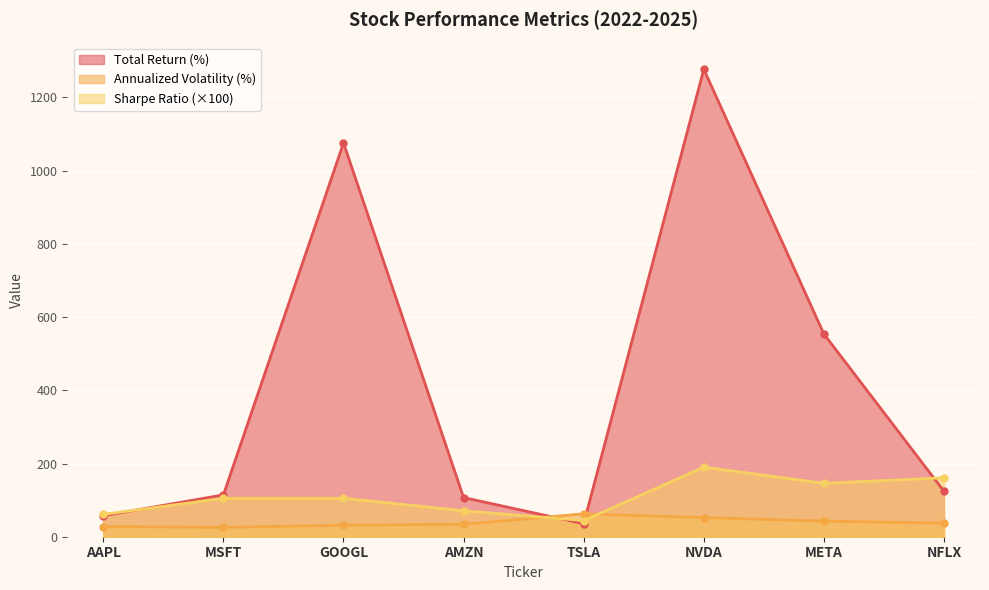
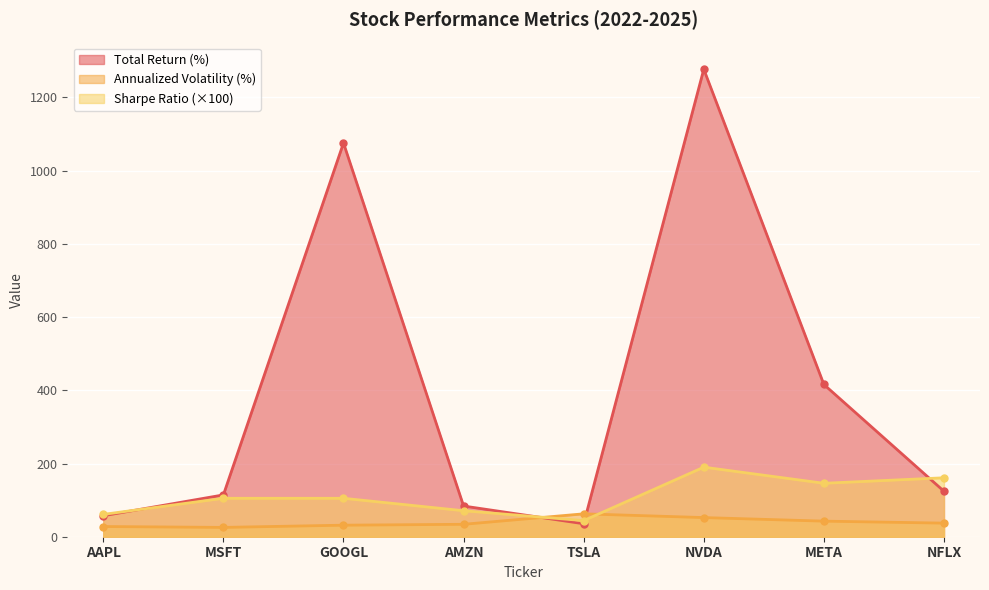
Total Return (%), AMZN: 110 -> 80
Total Return (%), META: 550 -> 420
